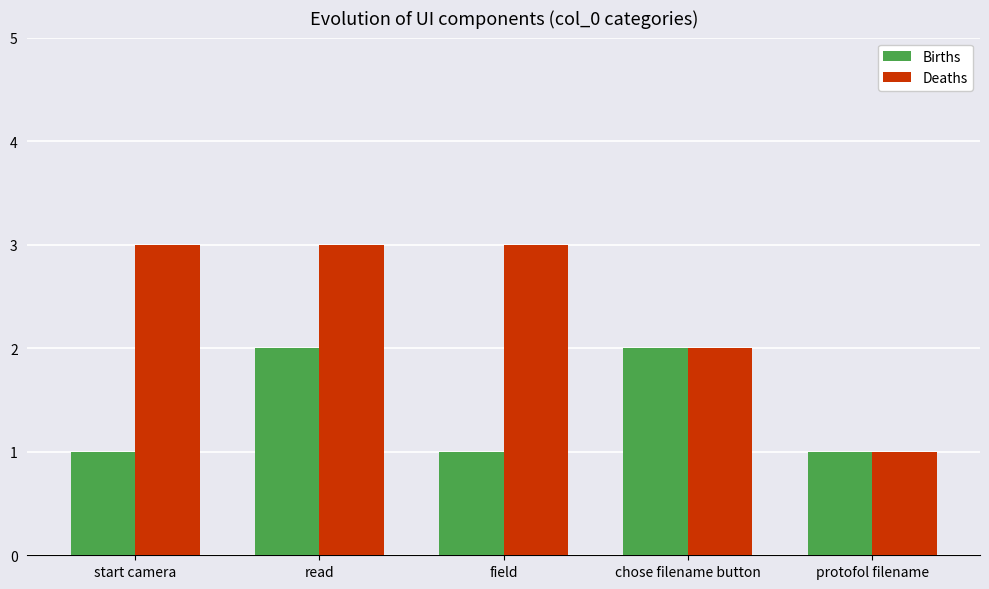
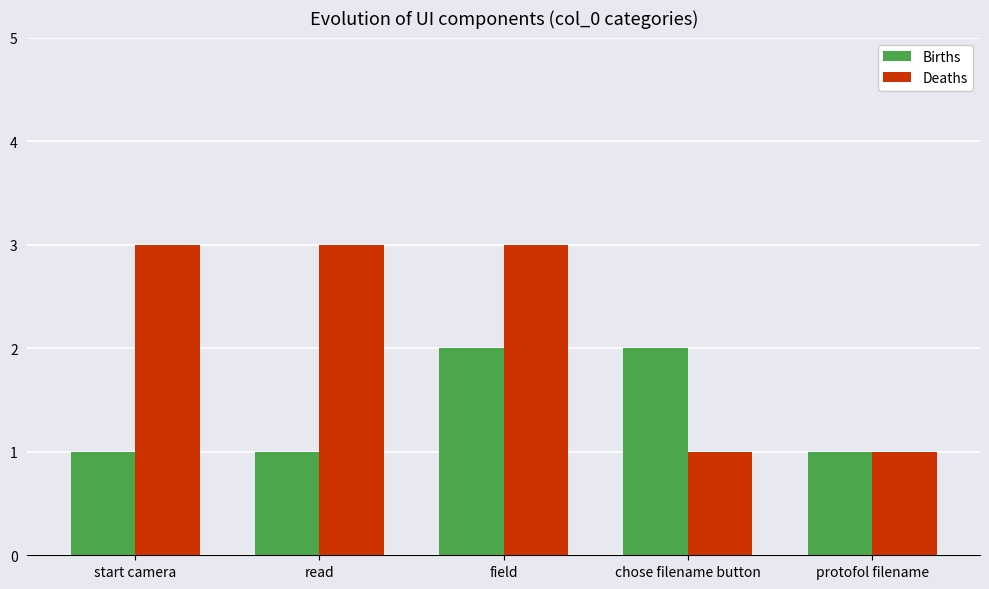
Births, read: 2 -> 1
Births, field: 1 -> 2
Deaths, chose filename button: 2 -> 1
